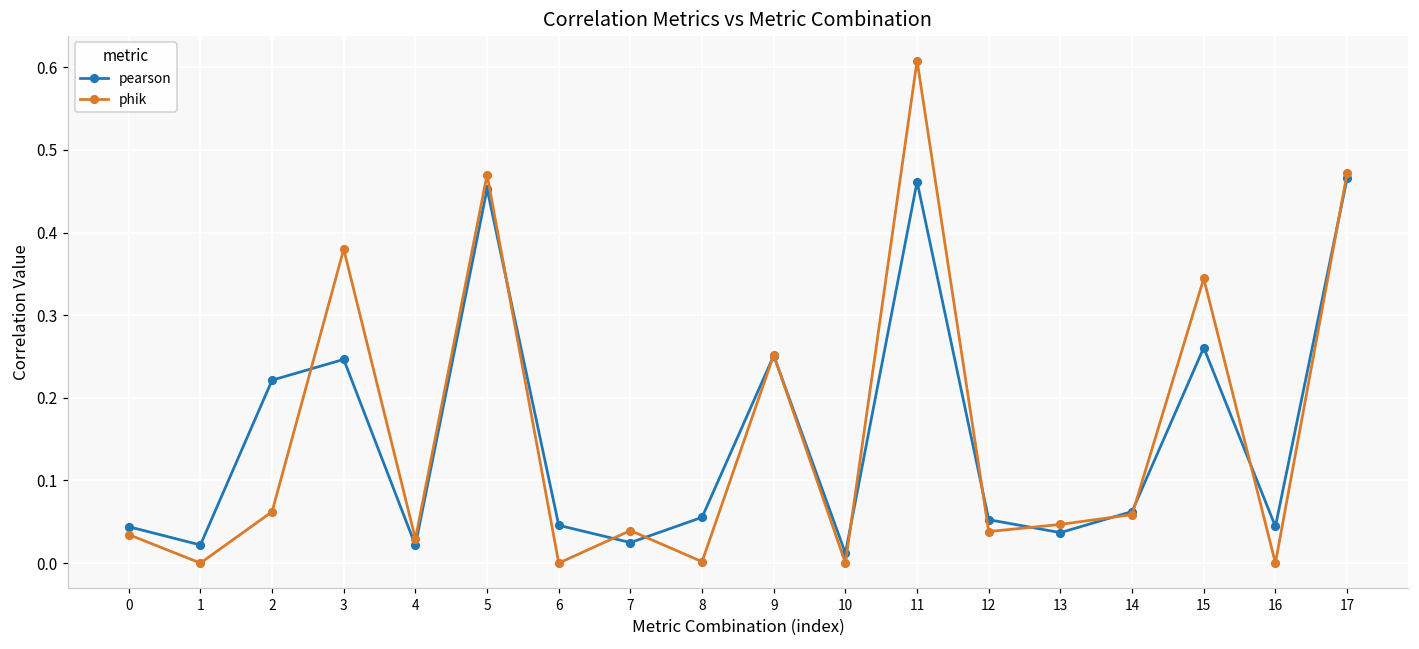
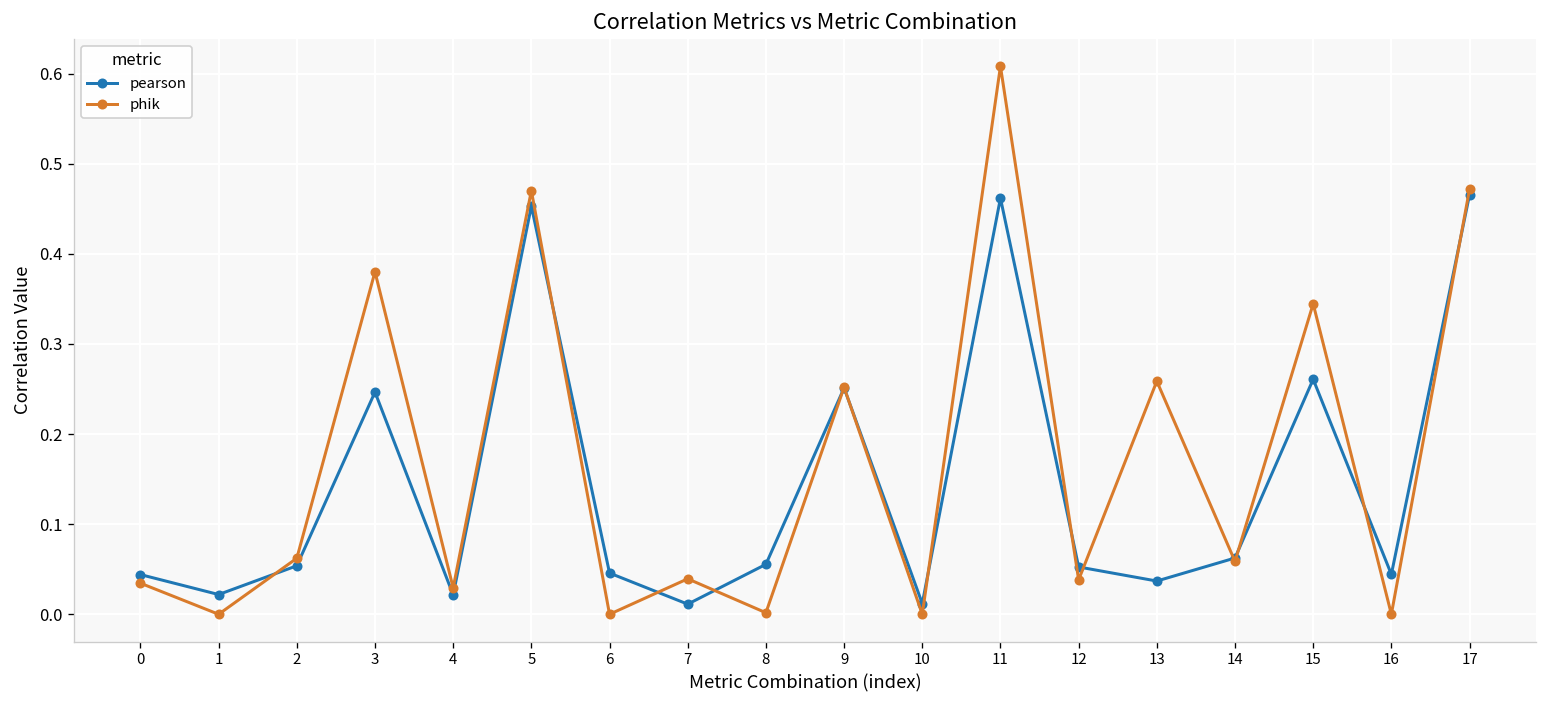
pearson, 2: 0.22 -> 0.05
pearson, 7: 0.02 -> 0.01
phik, 13: 0.05 -> 0.26
